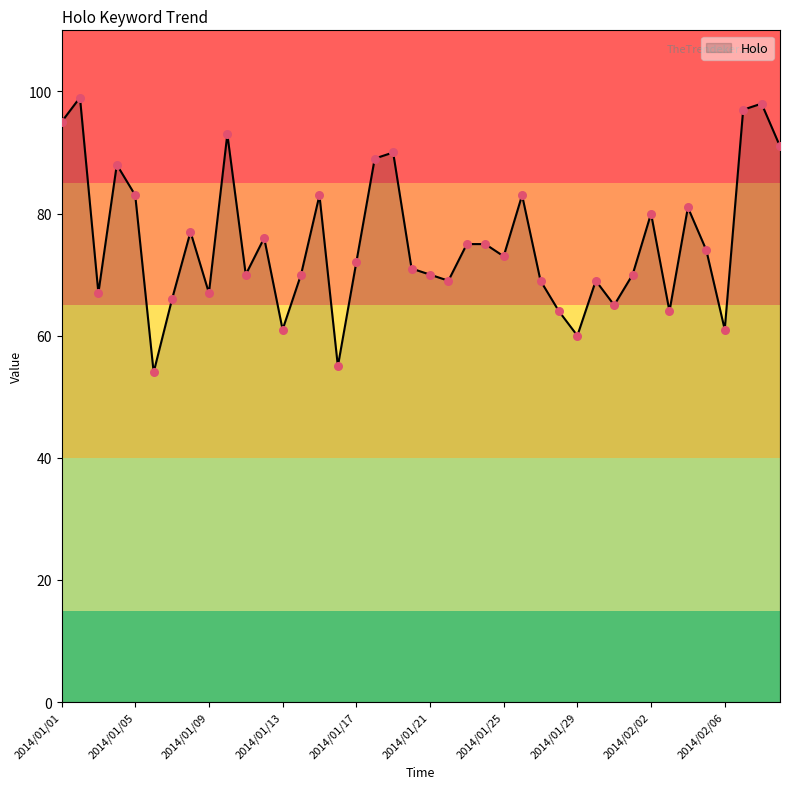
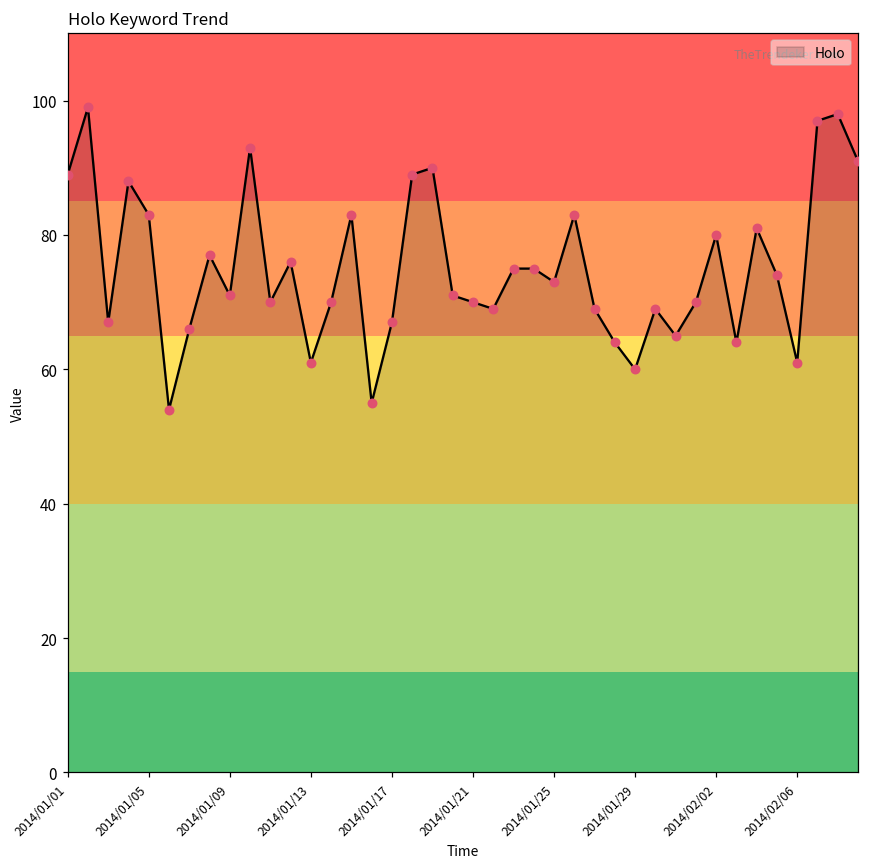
2014/01/01: 95 -> 89
2014/01/09: 67 -> 71
2014/01/17: 72 -> 67
